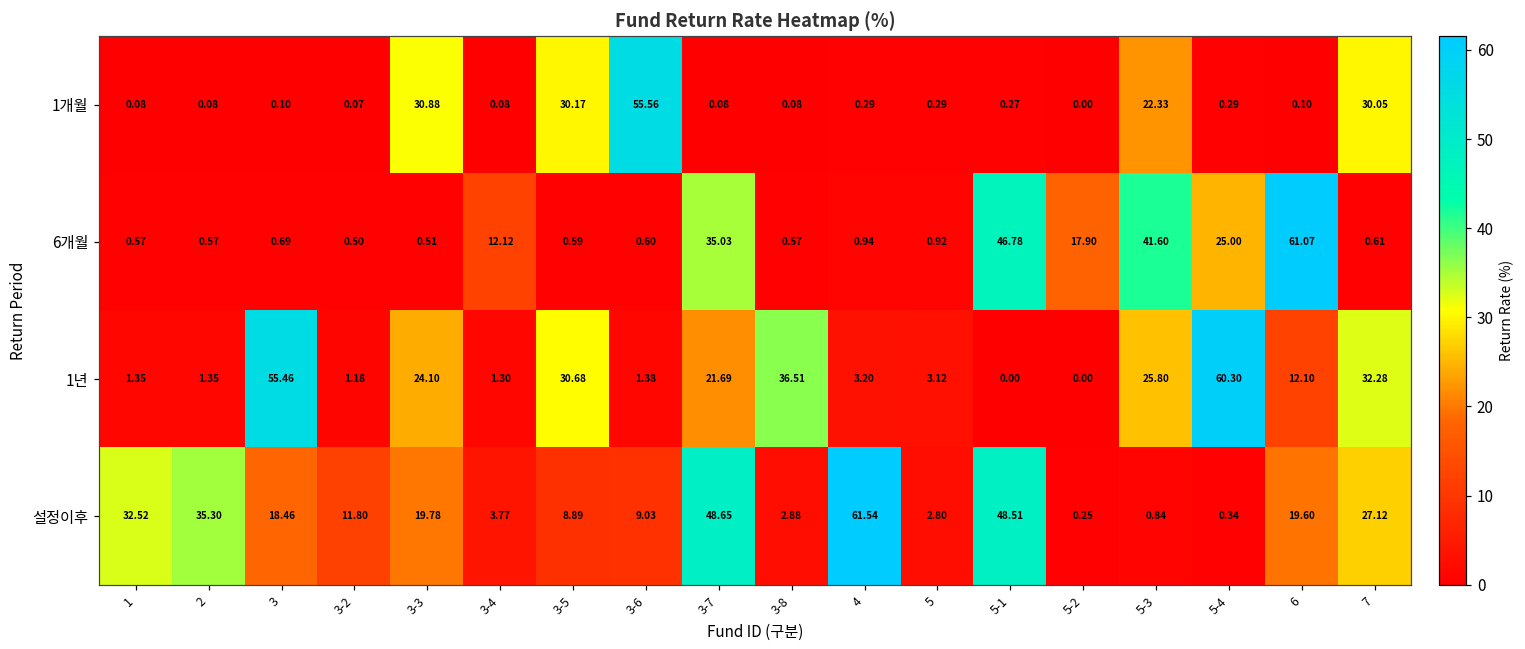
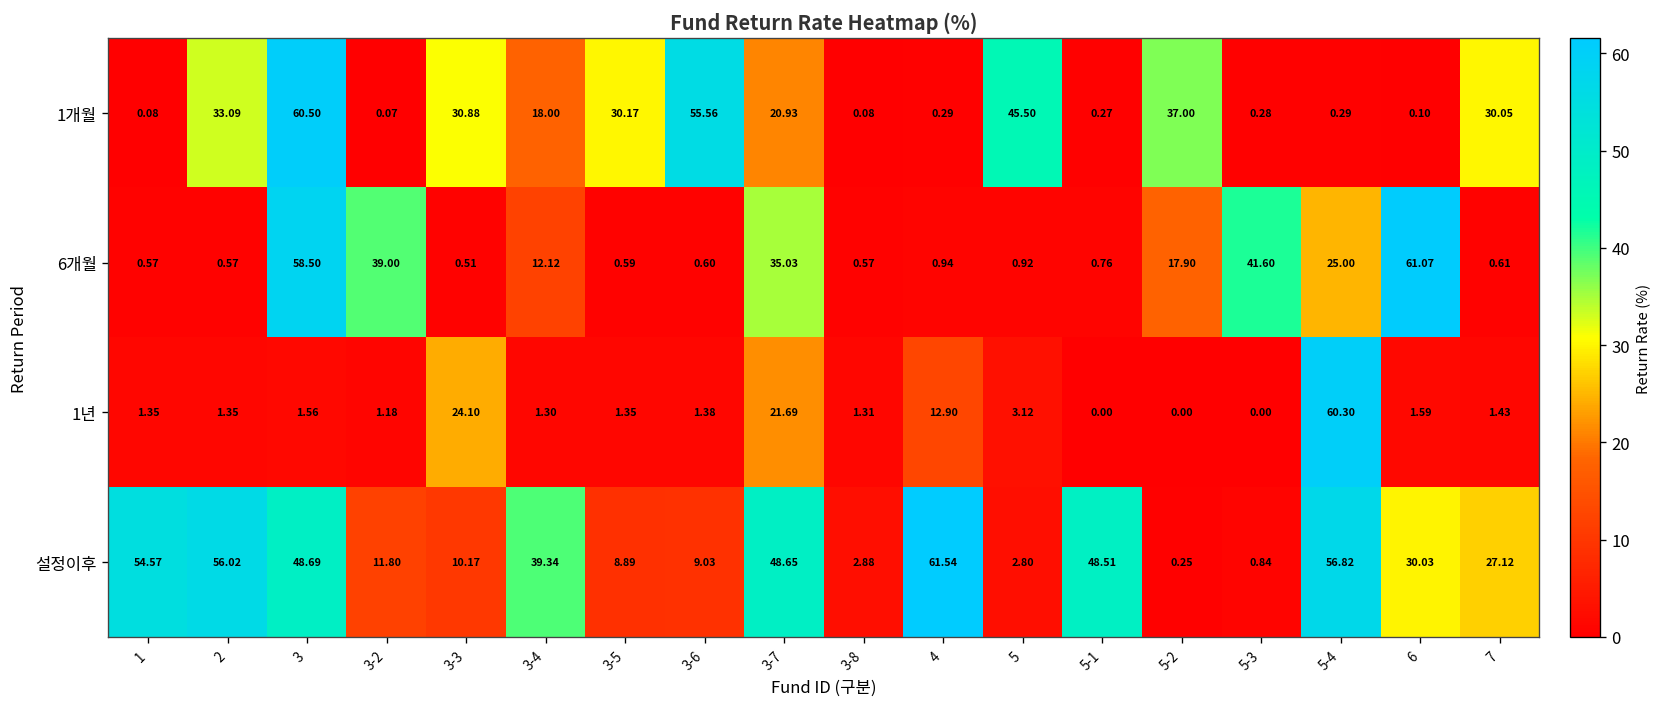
1개월, 2: 0.08 -> 33.09
1개월, 3: 0.10 -> 60.50
1개월, 3-4: 0.08 -> 18.00
1개월, 3-7: 0.08 -> 20.93
1개월, 5: 0.29 -> 45.50
1개월, 5-2: 0.00 -> 37.00
1개월, 5-3: 22.33 -> 0.28
6개월, 3: 0.69 -> 58.50
6개월, 3-2: 0.50 -> 39.00
6개월, 5-1: 46.78 -> 0.76
1년, 3: 55.46 -> 1.56
1년, 3-5: 30.68 -> 1.35
1년, 3-8: 36.51 -> 1.31
1년, 4: 3.20 -> 12.90
1년, 5-3: 25.80 -> 0.00
1년, 6: 12.10 -> 1.59
1년, 7: 32.28 -> 1.43
설정이후, 1: 32.52 -> 54.57
설정이후, 2: 35.30 -> 56.02
설정이후, 3: 18.46 -> 48.69
설정이후, 3-3: 19.78 -> 10.17
설정이후, 3-4: 3.77 -> 39.34
설정이후, 5-4: 0.34 -> 56.82
설정이후, 6: 19.60 -> 30.03
